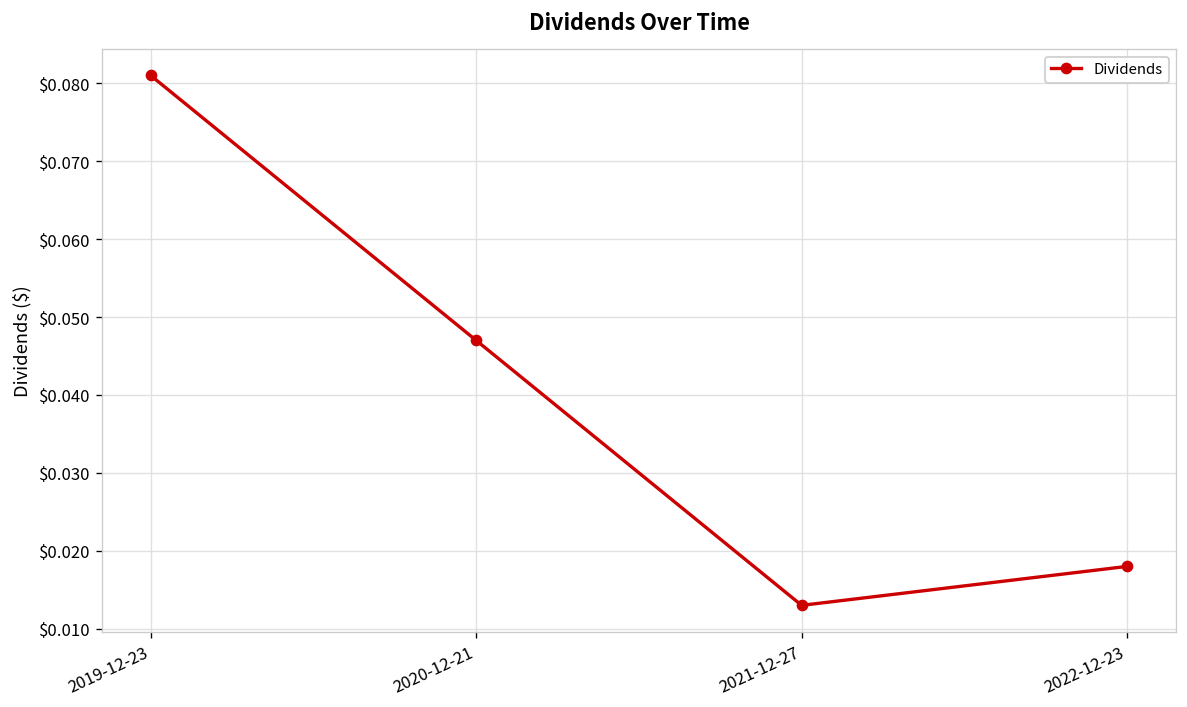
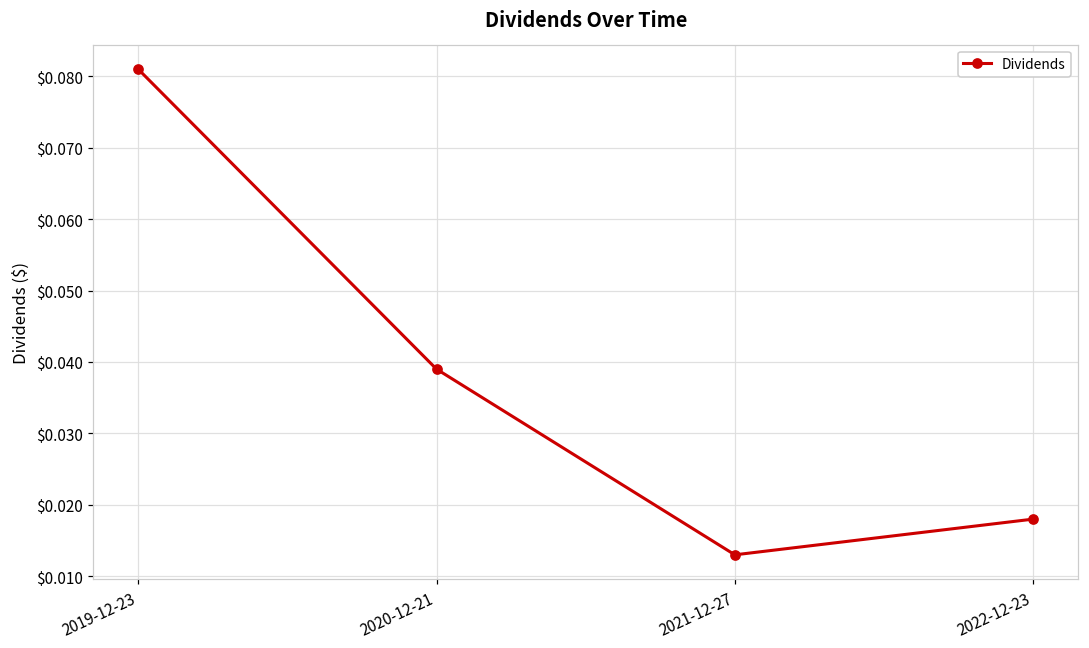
2020-12-21: $0.047 -> $0.039
